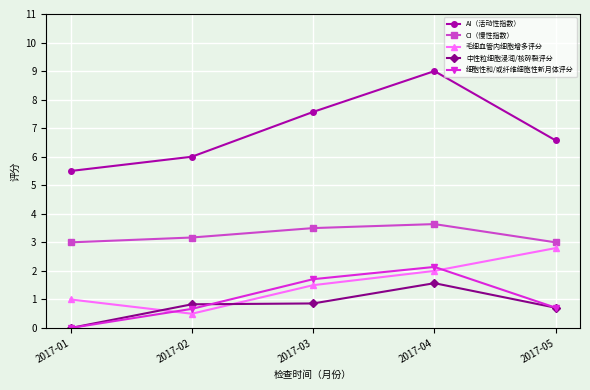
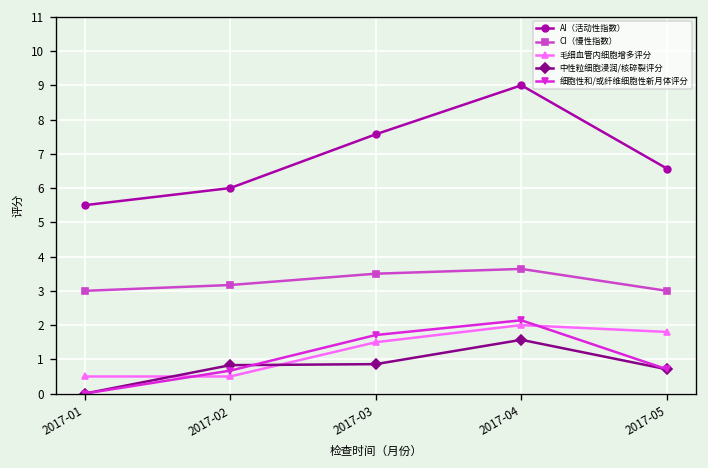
毛细血管内细胞增多评分, 2017-01: 1.0 -> 0.5
毛细血管内细胞增多评分, 2017-05: 2.8 -> 1.8
